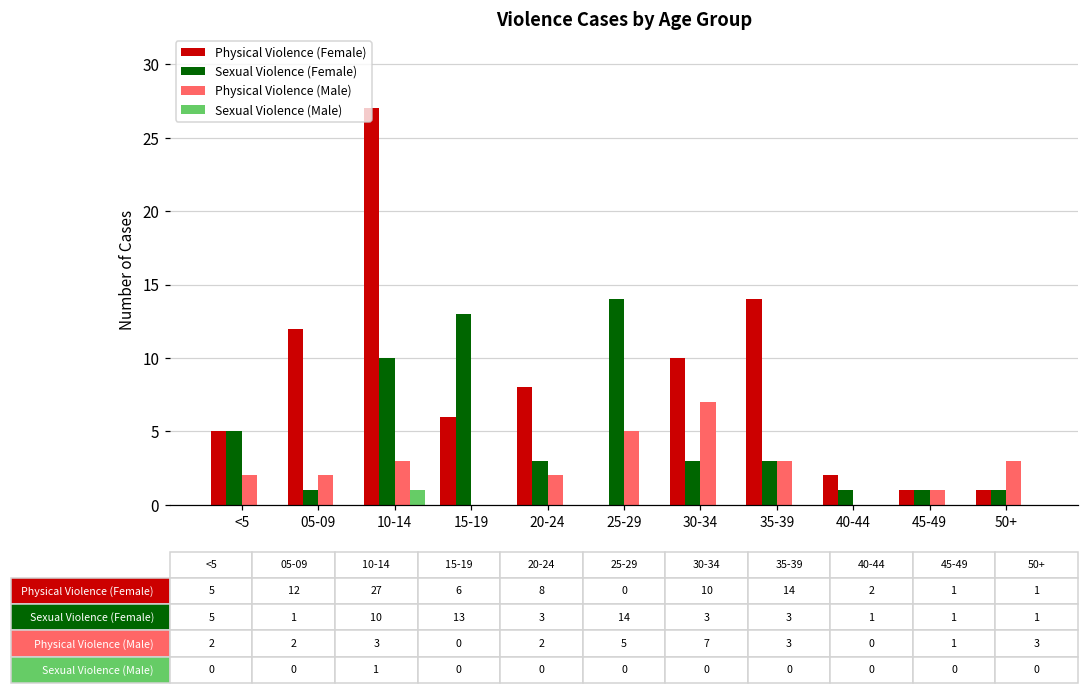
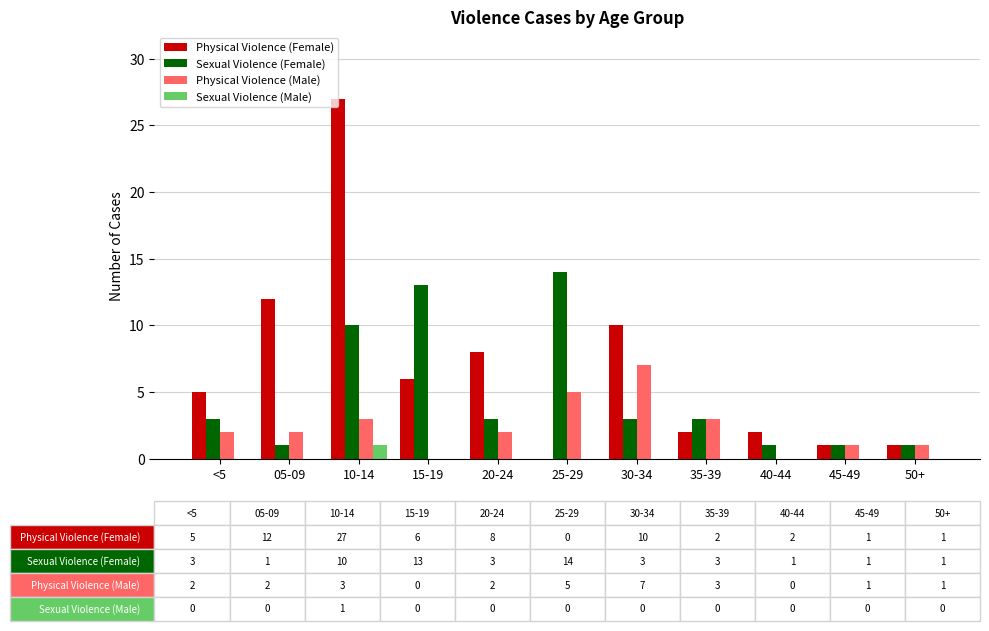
Sexual Violence (Female), <5: 5 -> 3
Physical Violence (Female), 35-39: 14 -> 2
Physical Violence (Male), 50+: 3 -> 1
